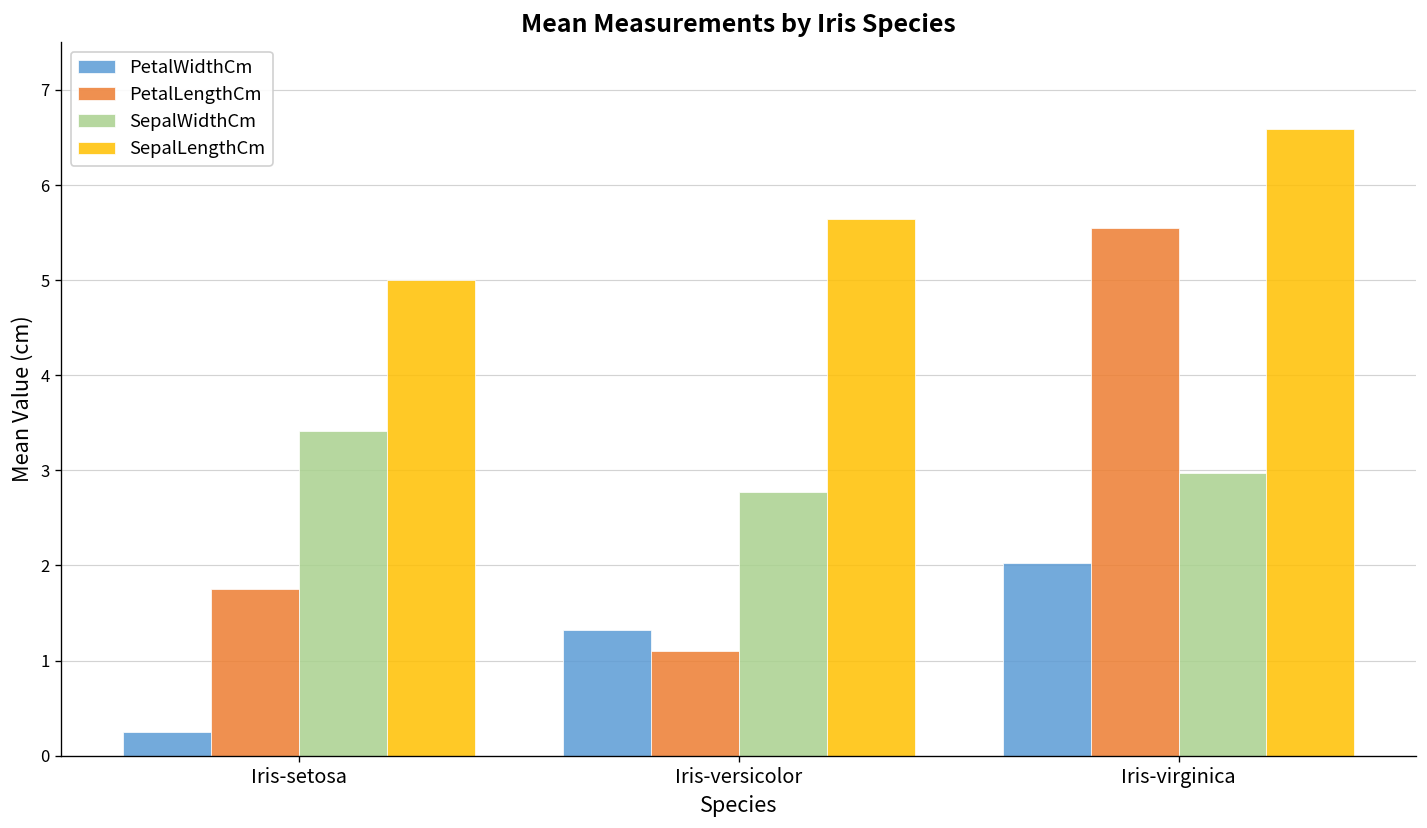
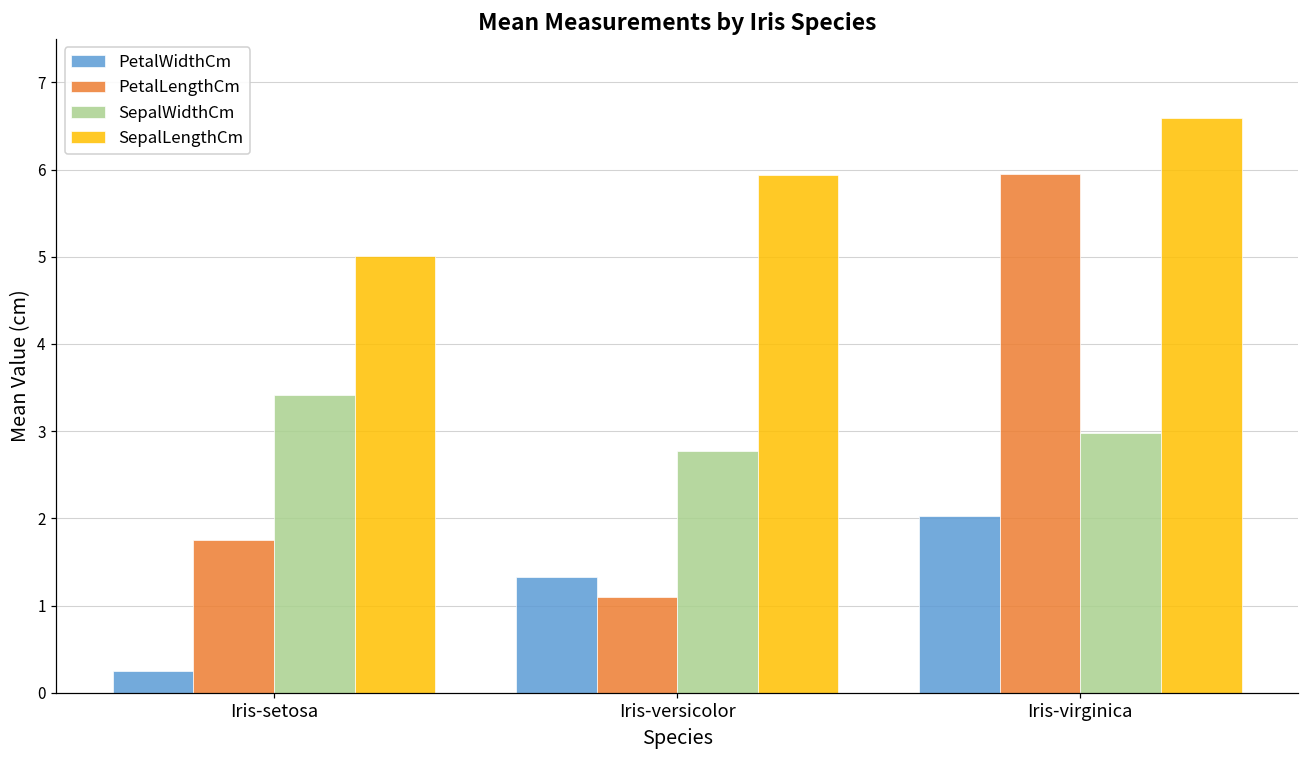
SepalLengthCm, Iris-versicolor: 5.6 -> 5.9
PetalLengthCm, Iris-virginica: 5.6 -> 6.0
